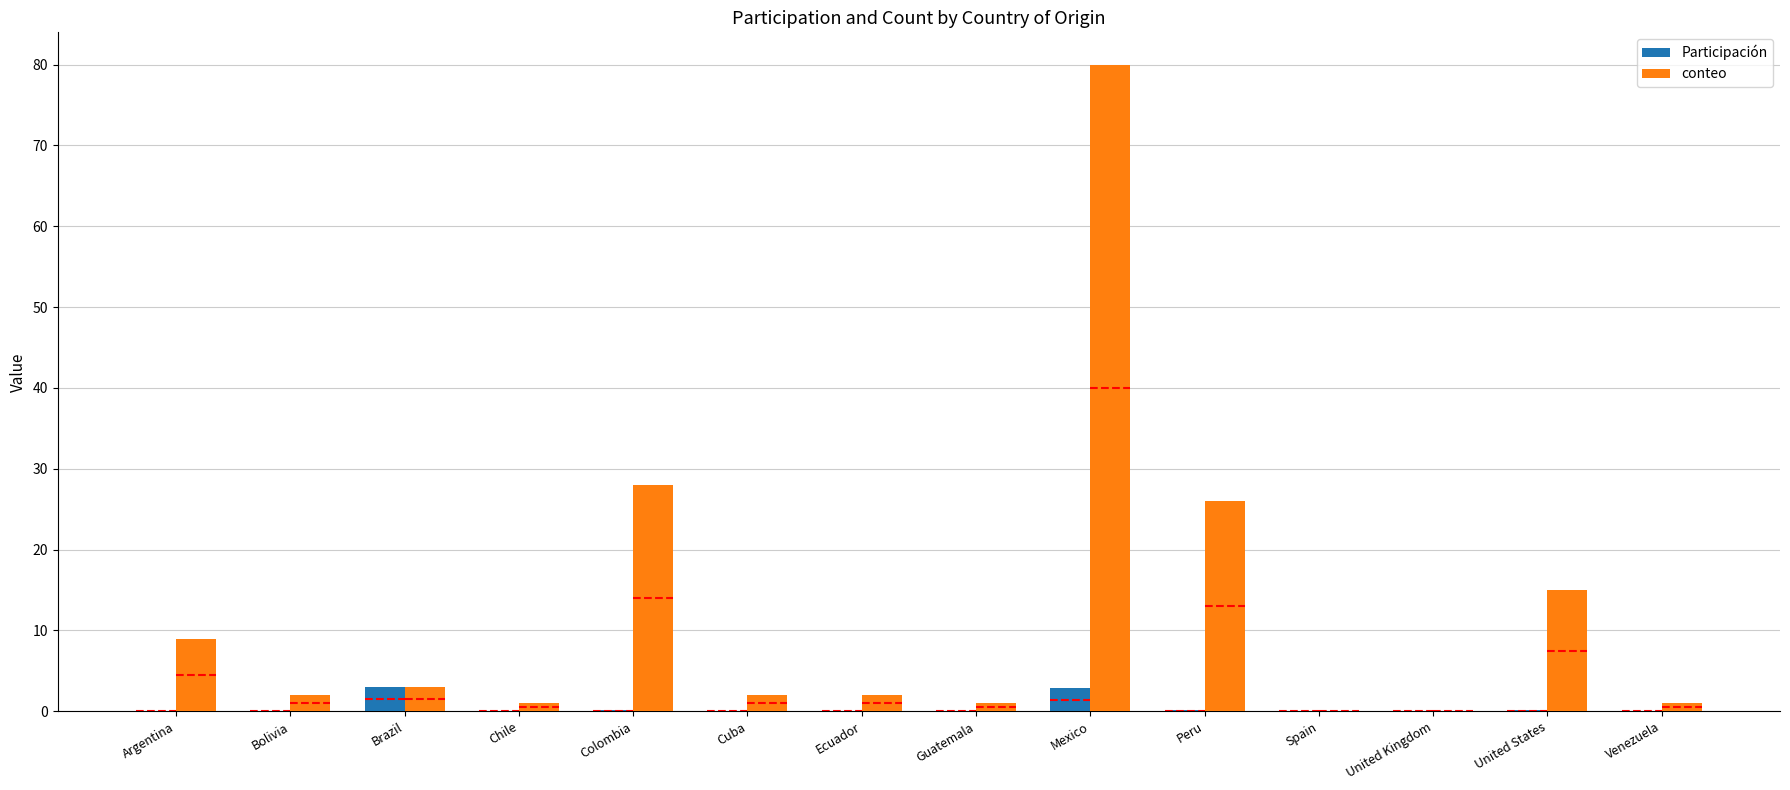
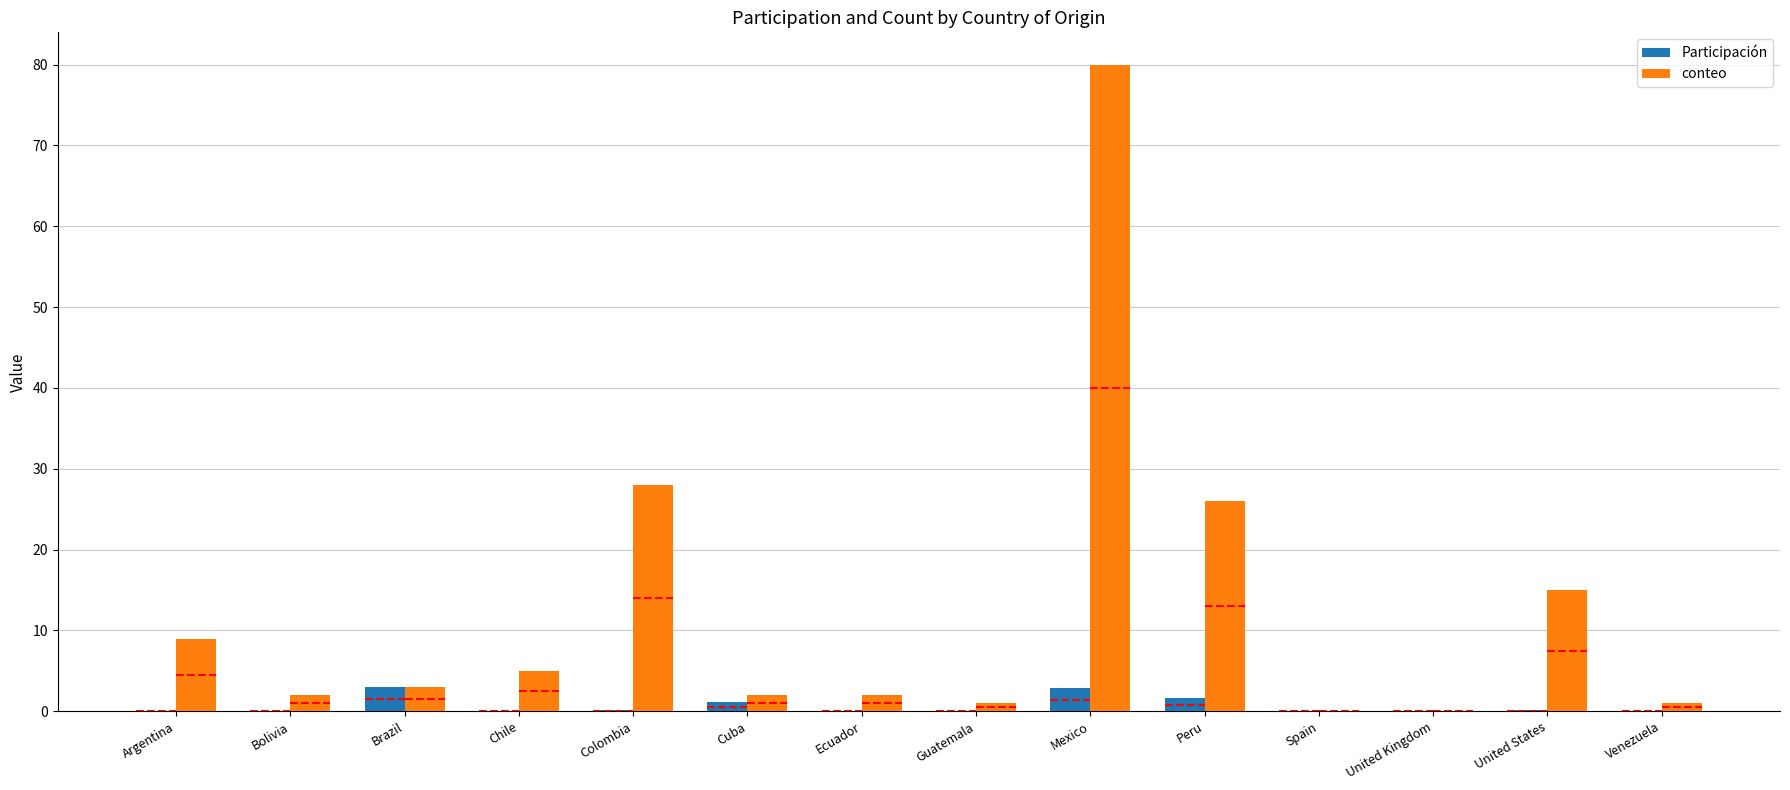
conteo, Chile: 1 -> 5
Participación, Cuba: 0 -> 1
Participación, Peru: 0 -> 2
